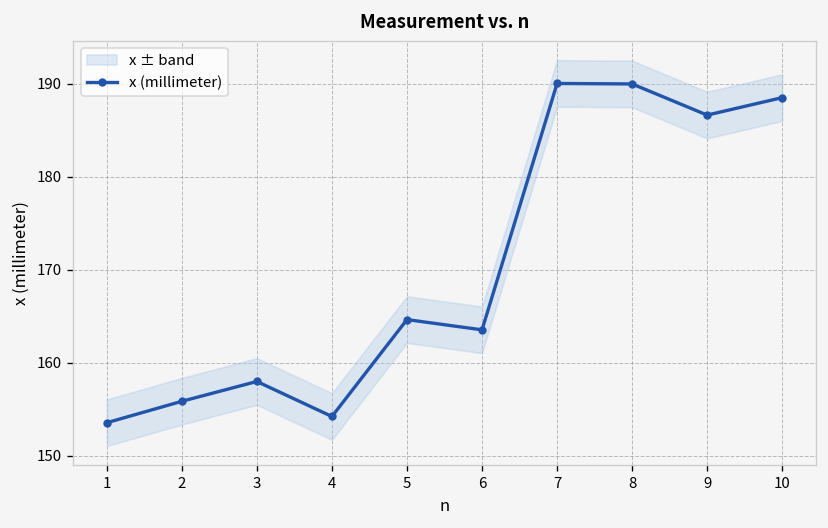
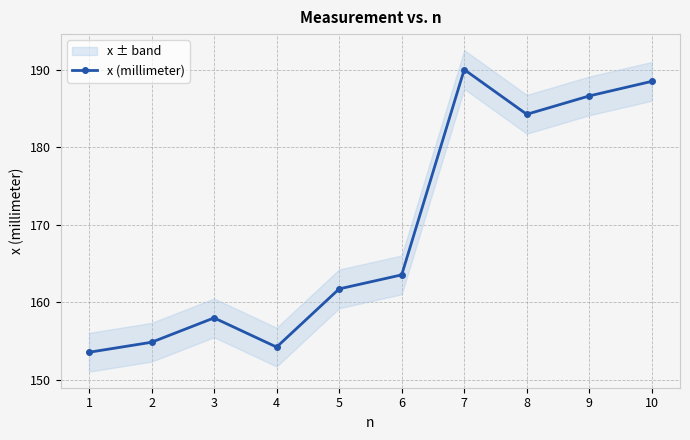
x (millimeter), 2: 156 -> 155
x (millimeter), 5: 165 -> 162
x (millimeter), 8: 190 -> 184
